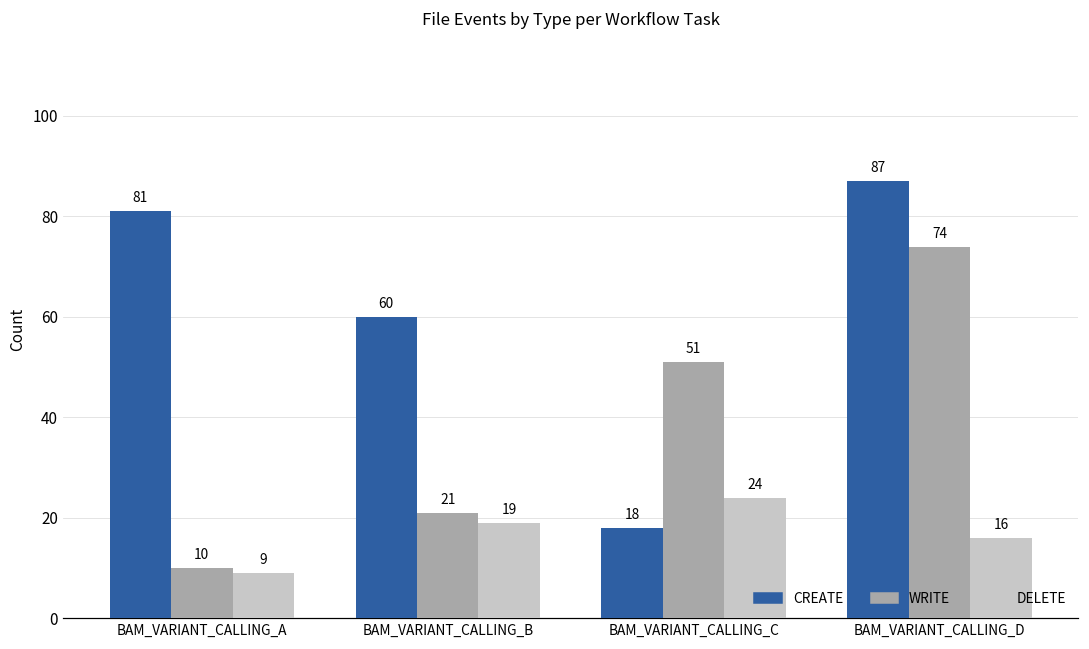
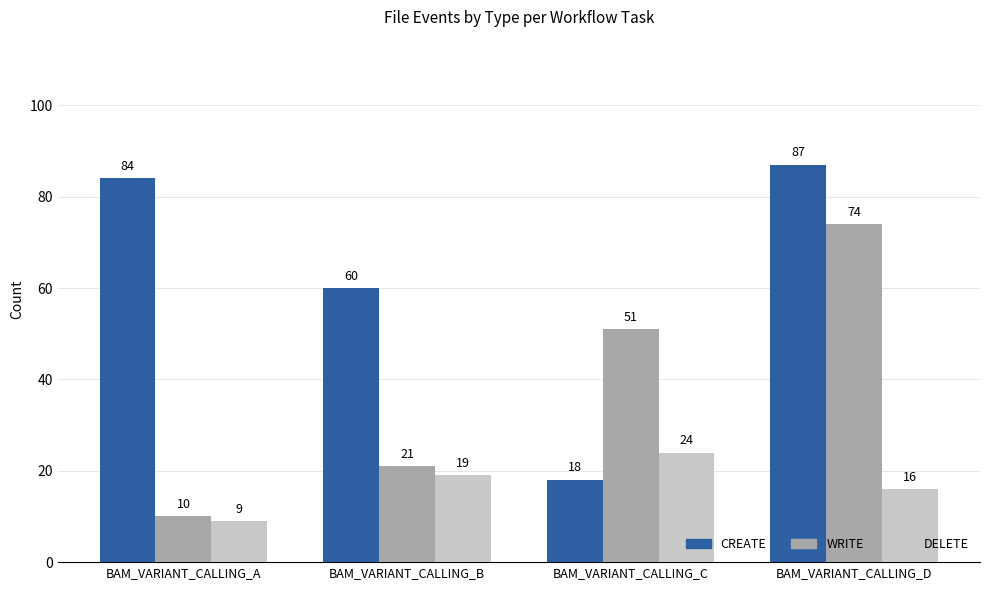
CREATE, BAM_VARIANT_CALLING_A: 81 -> 84
